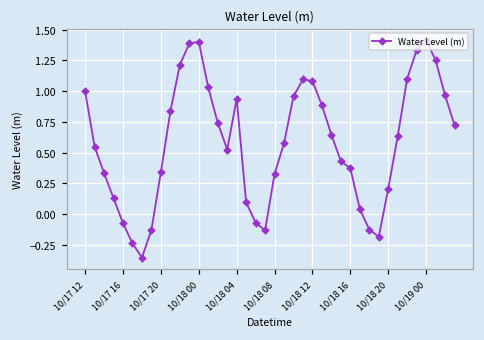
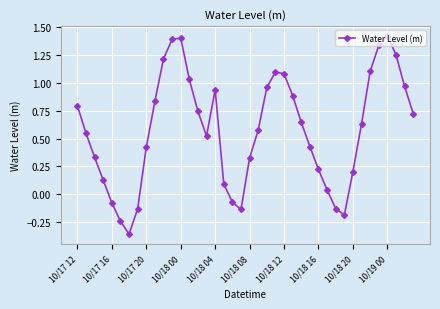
10/17 12: 1.00 -> 0.79
10/17 20: 0.34 -> 0.42
10/18 16: 0.37 -> 0.22
